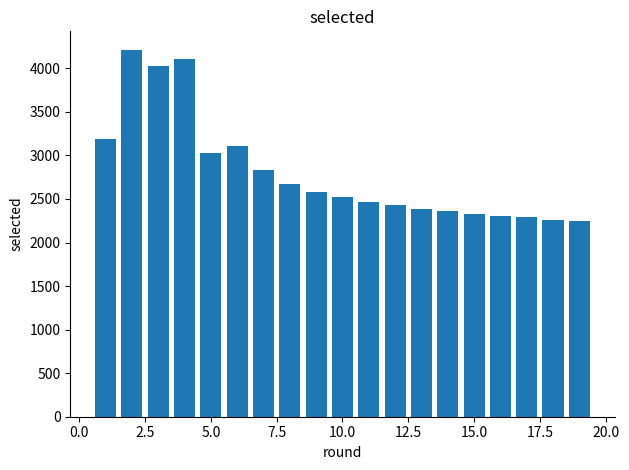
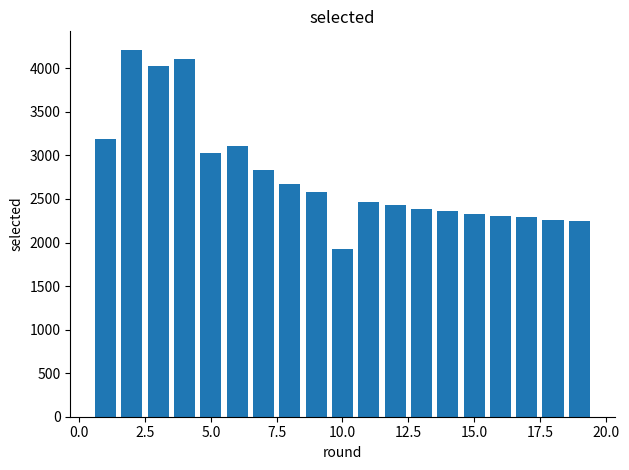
10.0: 2500 -> 1900
